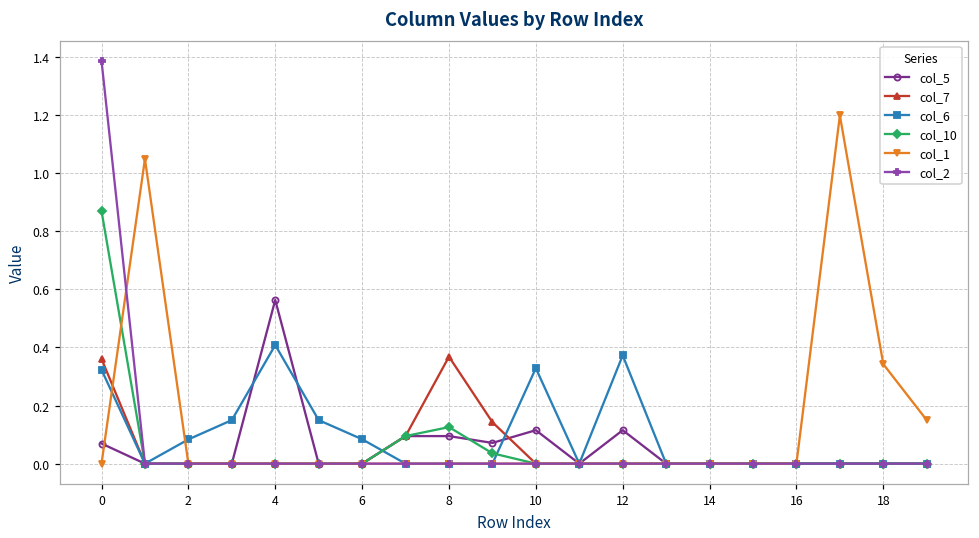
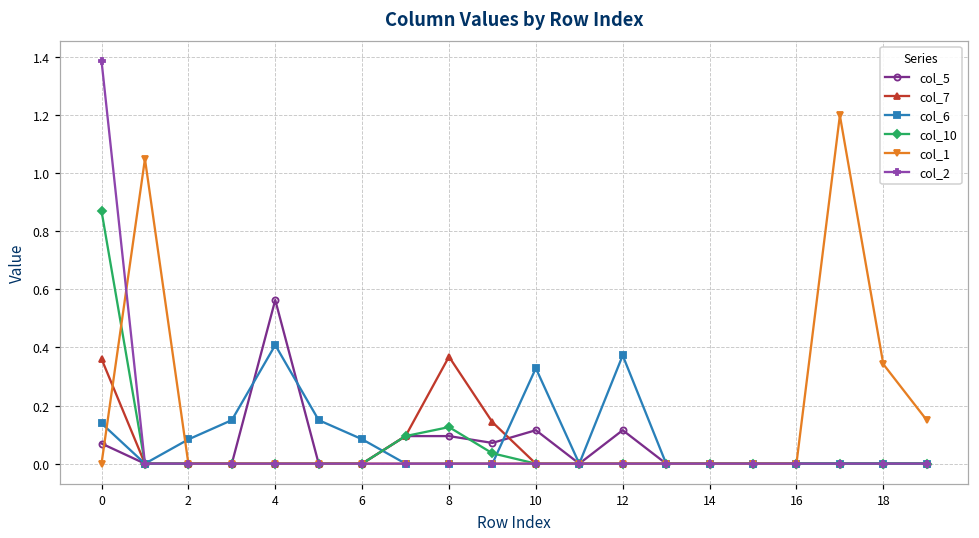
col_6, 0: 0.32 -> 0.14
